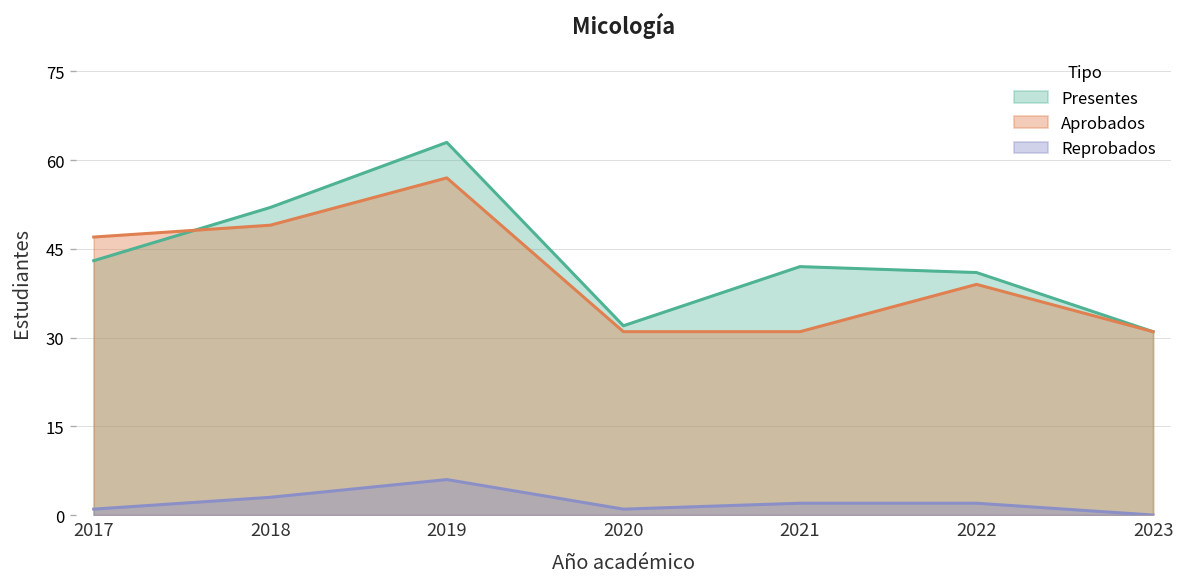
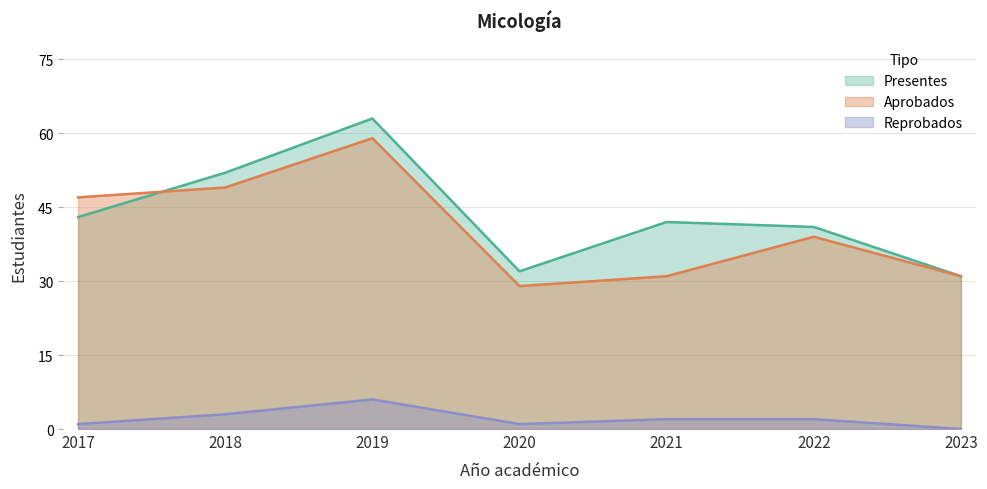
Aprobados, 2019: 57 -> 59
Aprobados, 2020: 31 -> 29
